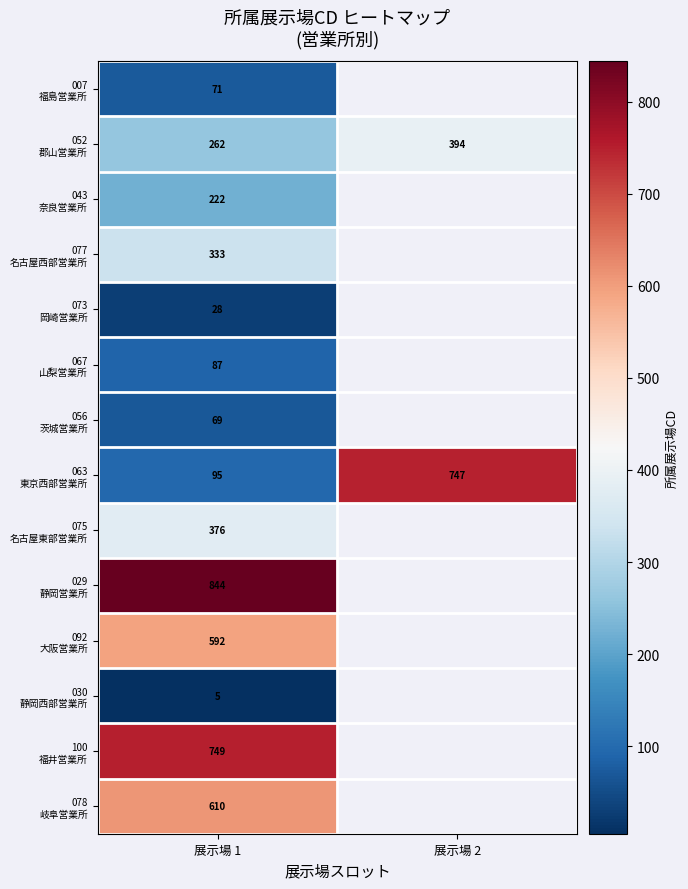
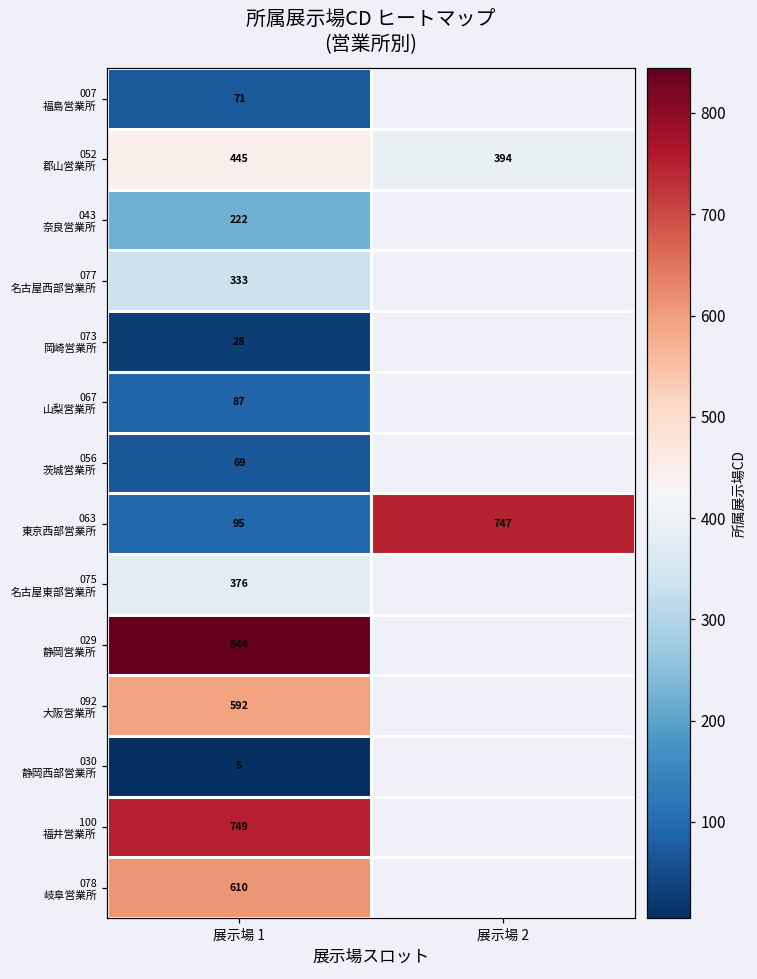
052 郡山営業所, 展示場 1: 262 -> 445
